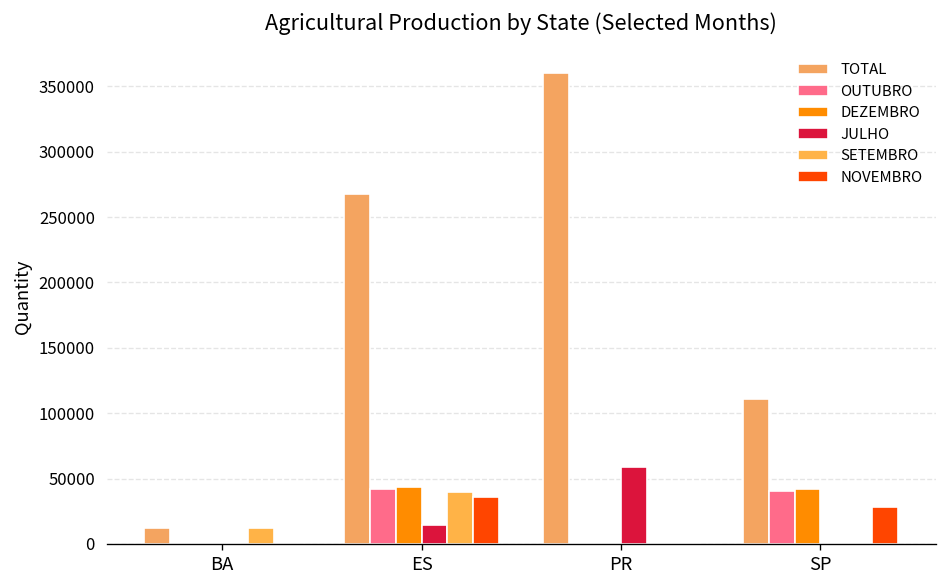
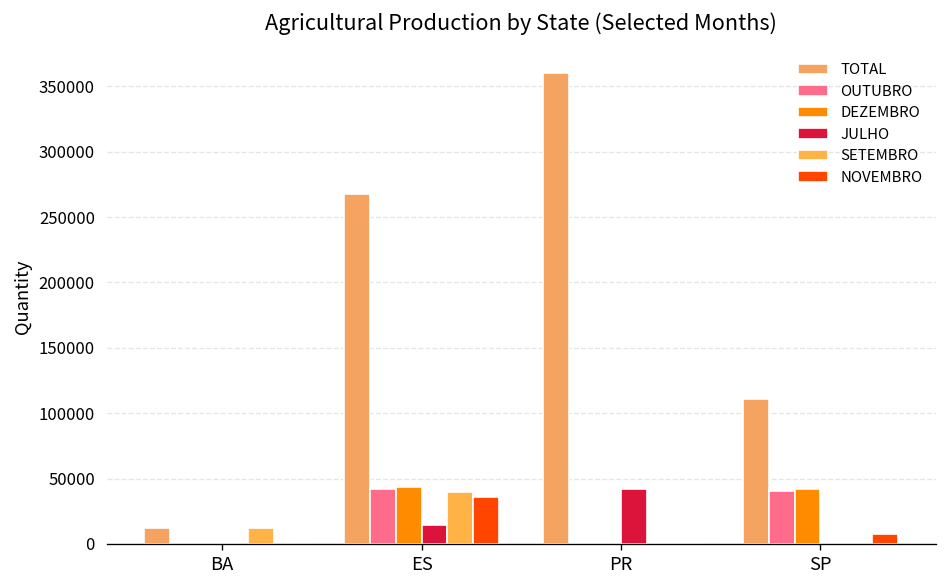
JULHO, PR: 59000 -> 42000
NOVEMBRO, SP: 28000 -> 8000
